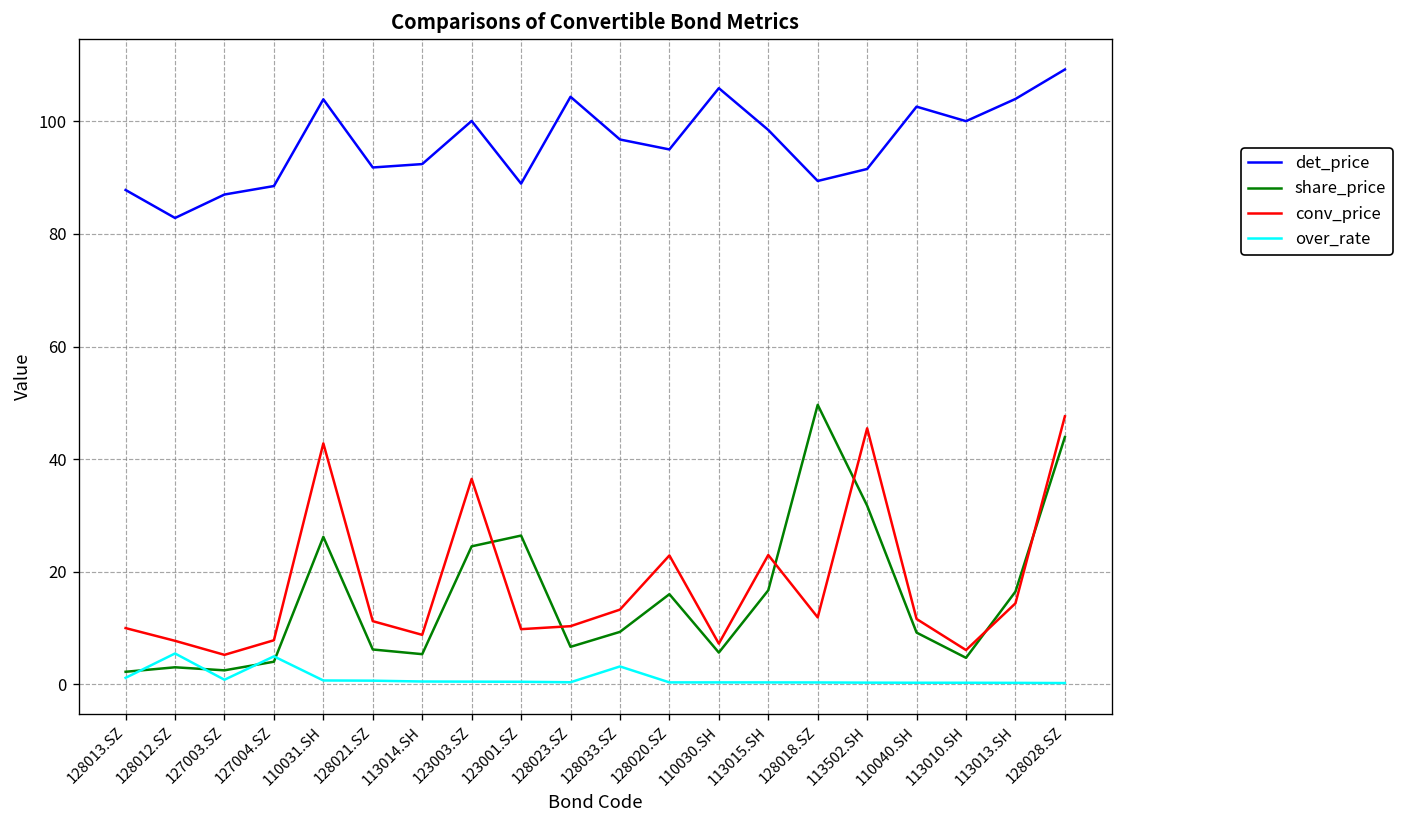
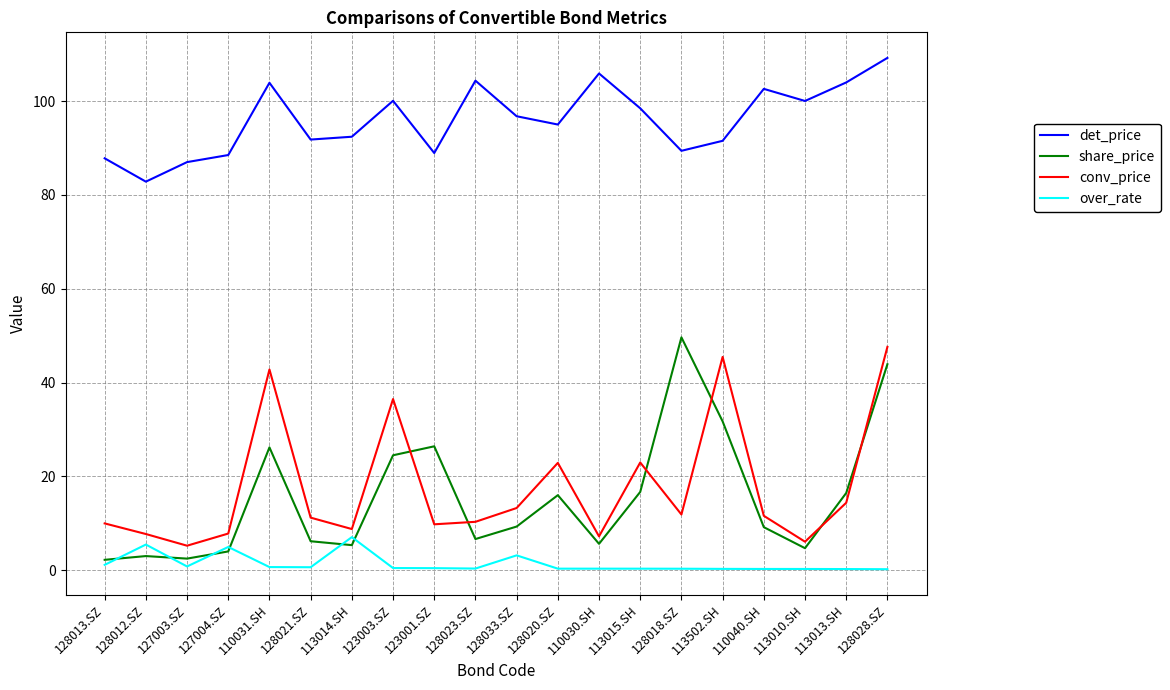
over_rate, 113014.SH: 1 -> 7
